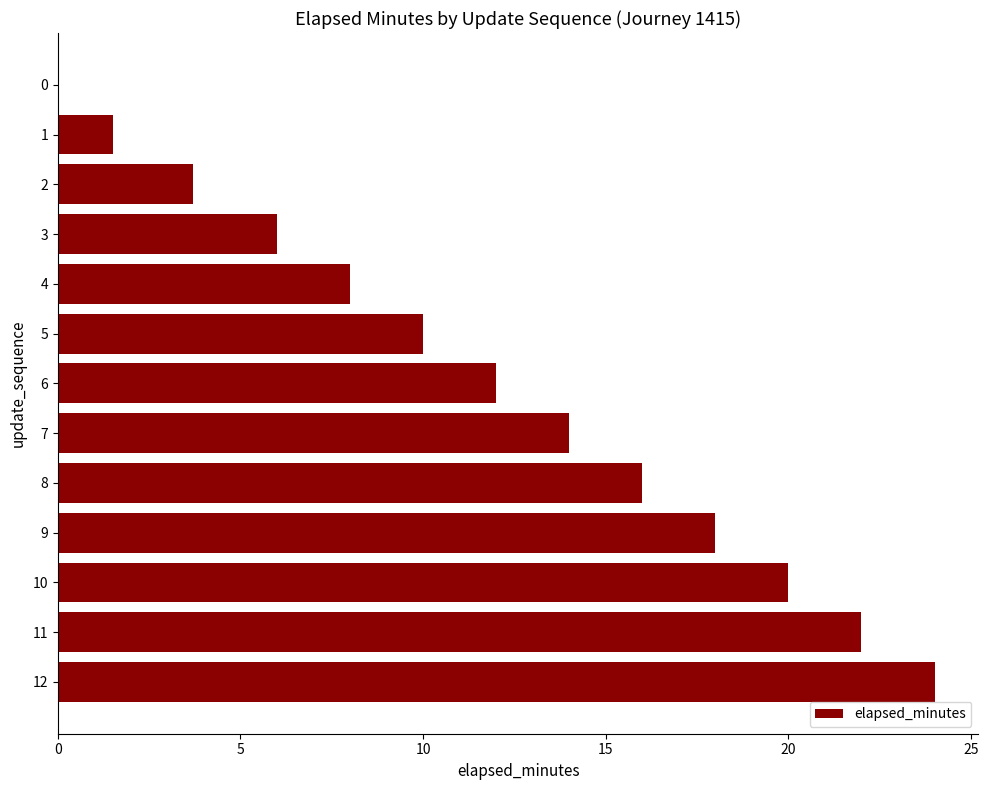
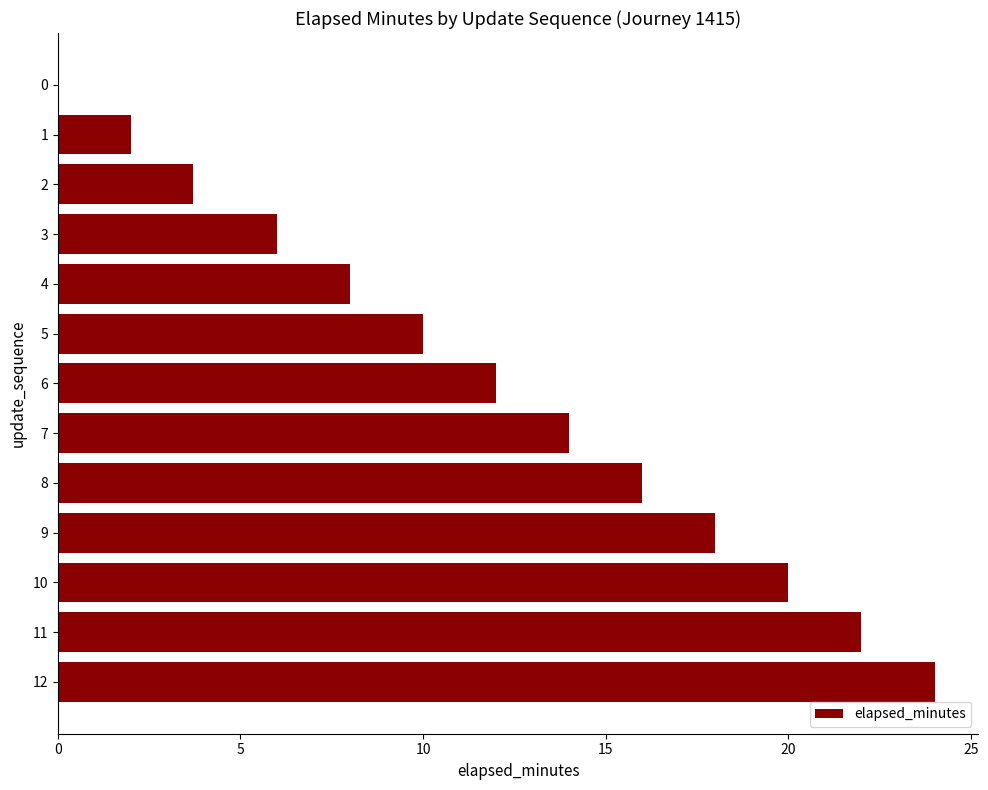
1: 1.5 -> 2.0
